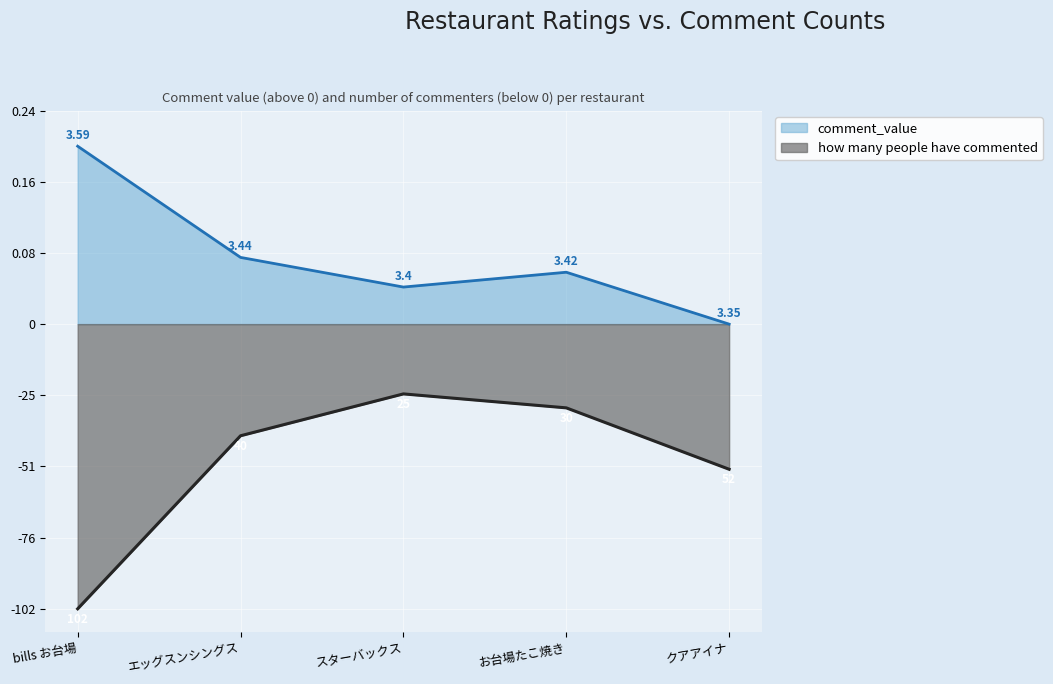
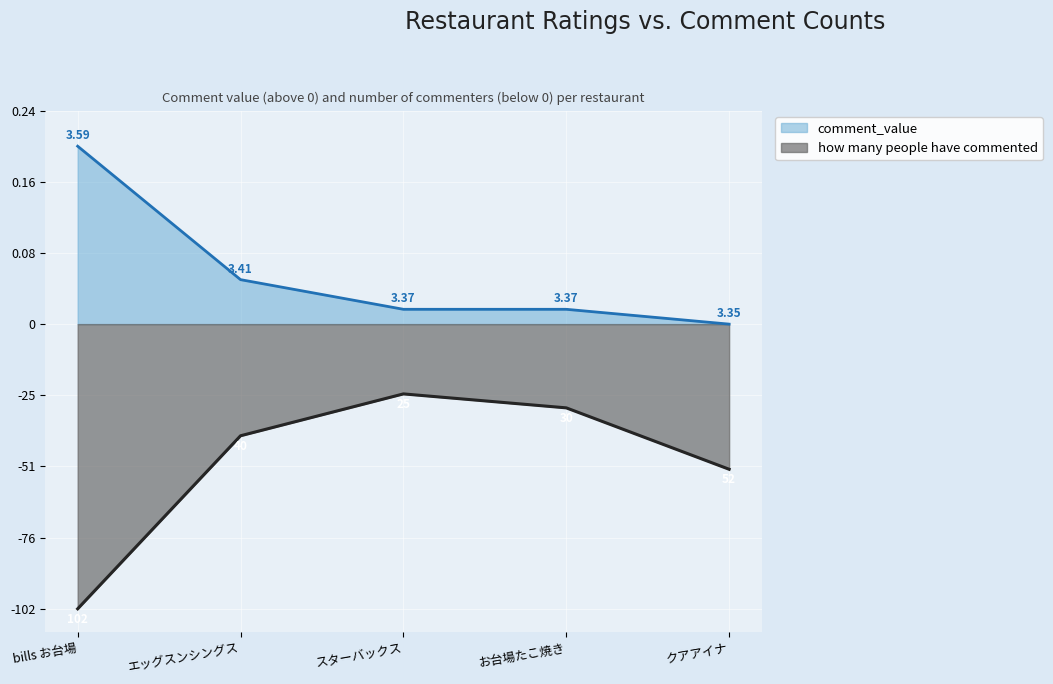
comment_value, エッグスンシングス: 3.44 -> 3.41
comment_value, スターバックス: 3.4 -> 3.37
comment_value, お台場たこ焼き: 3.42 -> 3.37
